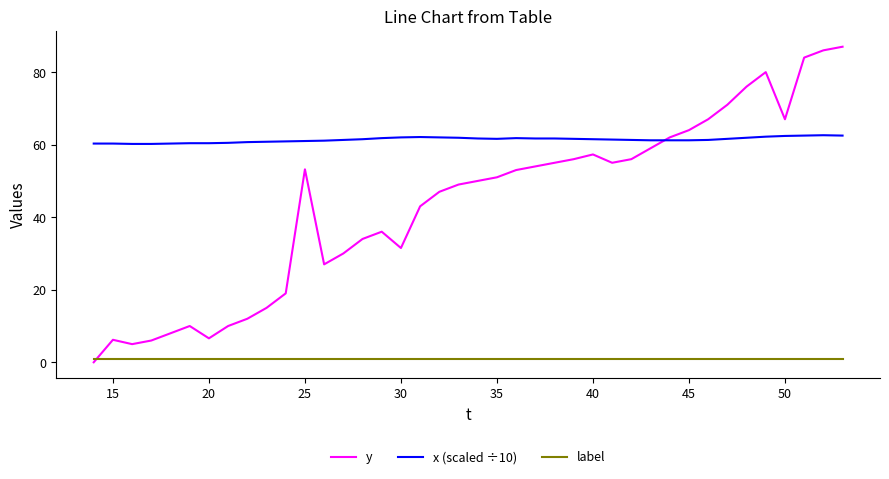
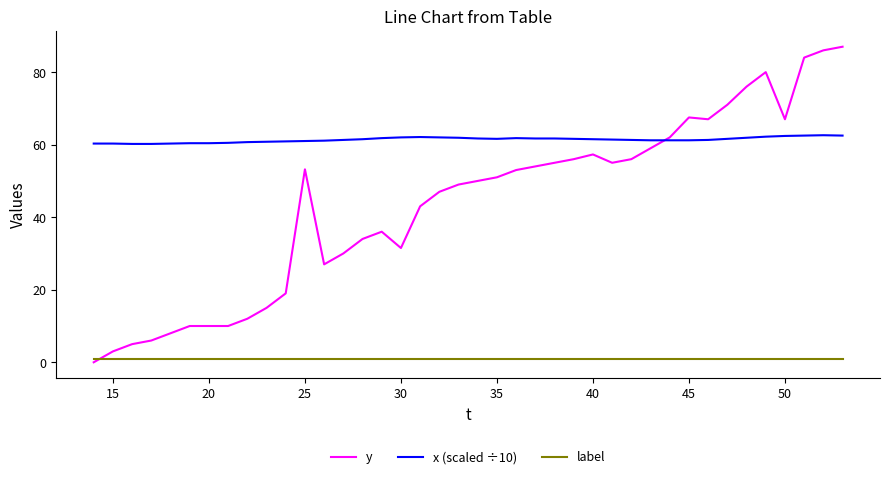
y, 15: 6 -> 3
y, 20: 7 -> 10
y, 45: 64 -> 68
